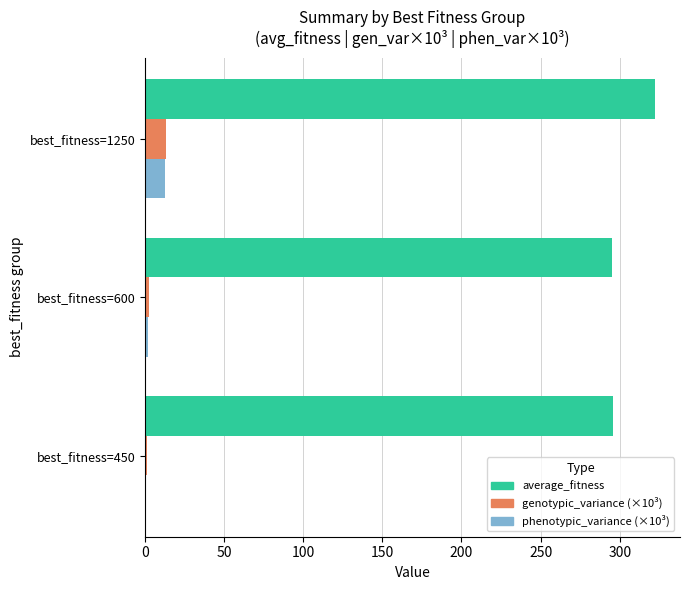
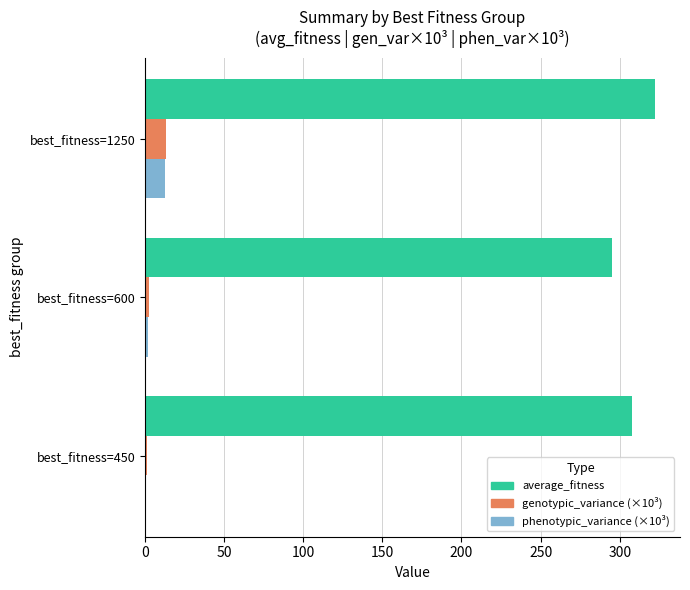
average_fitness, best_fitness=450: 296 -> 308
